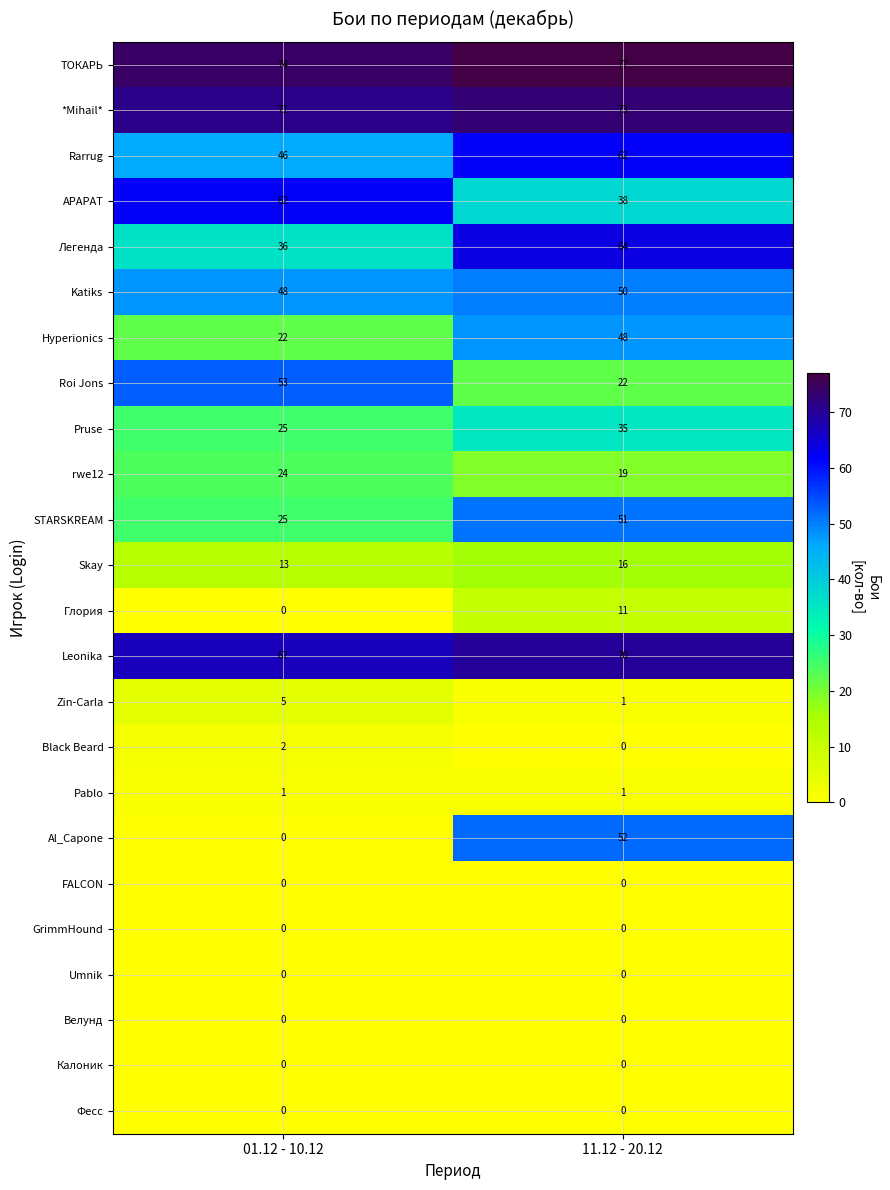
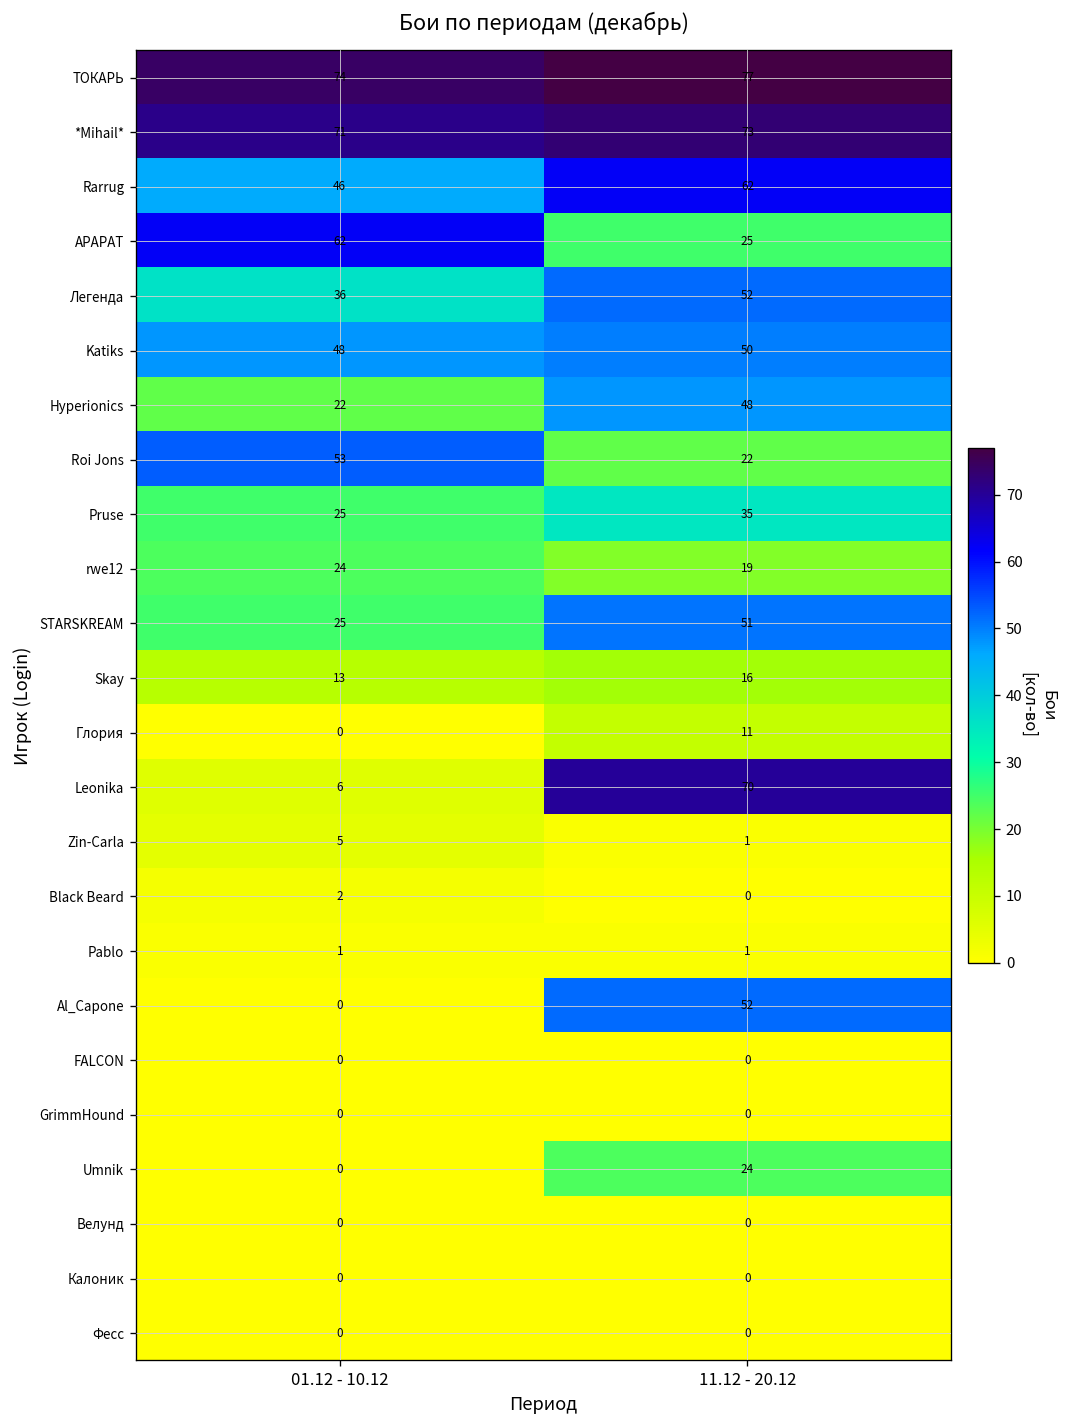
АРАРАТ, 11.12 - 20.12: 38 -> 25
Легенда, 11.12 - 20.12: 64 -> 52
Leonika, 01.12 - 10.12: 67 -> 6
Umnik, 11.12 - 20.12: 0 -> 24
